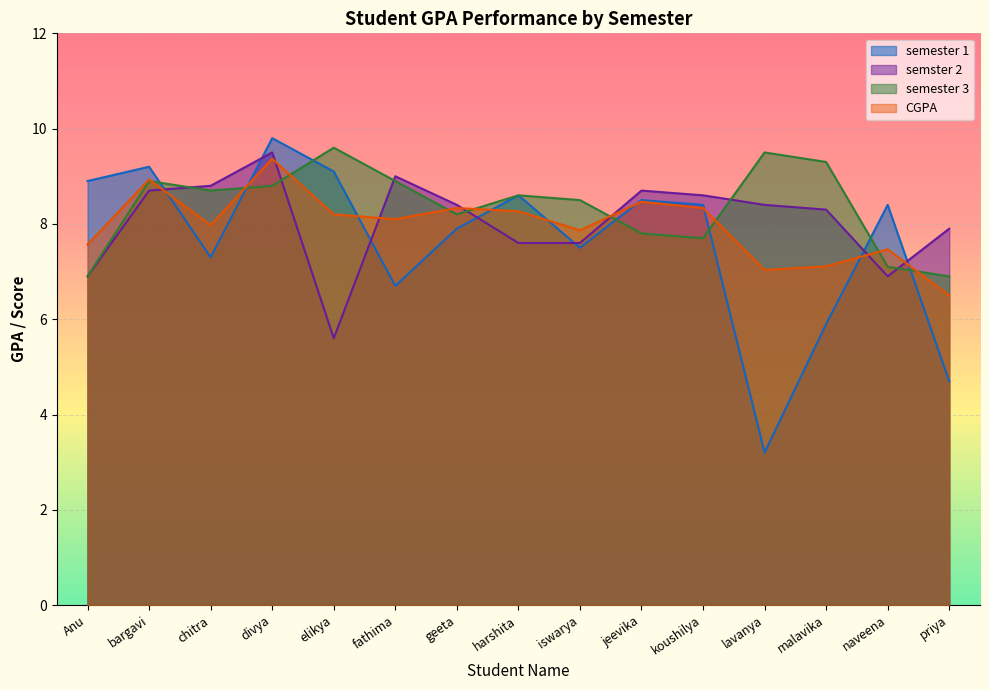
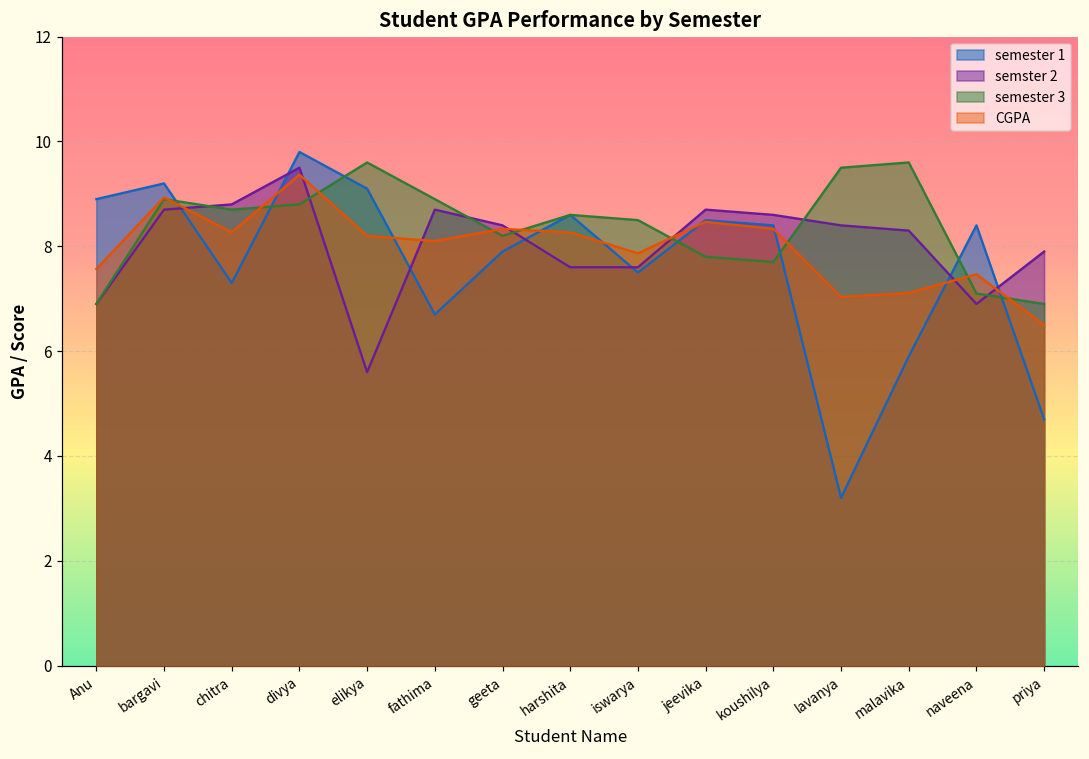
CGPA, chitra: 8.0 -> 8.3
semster 2, fathima: 9.0 -> 8.7
semester 3, malavika: 9.3 -> 9.6
